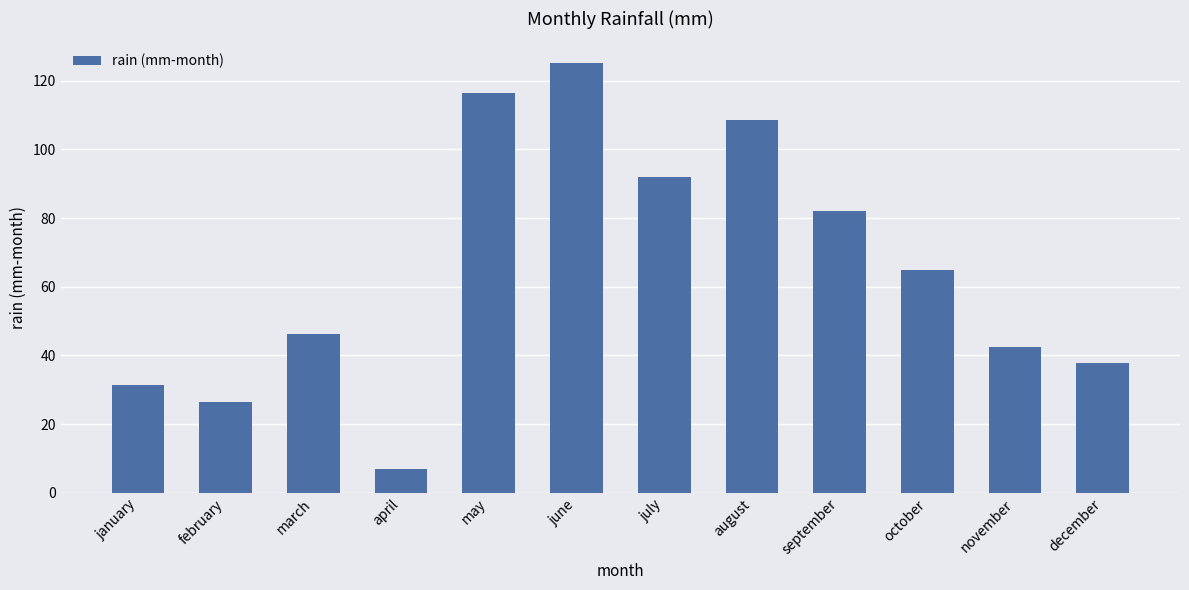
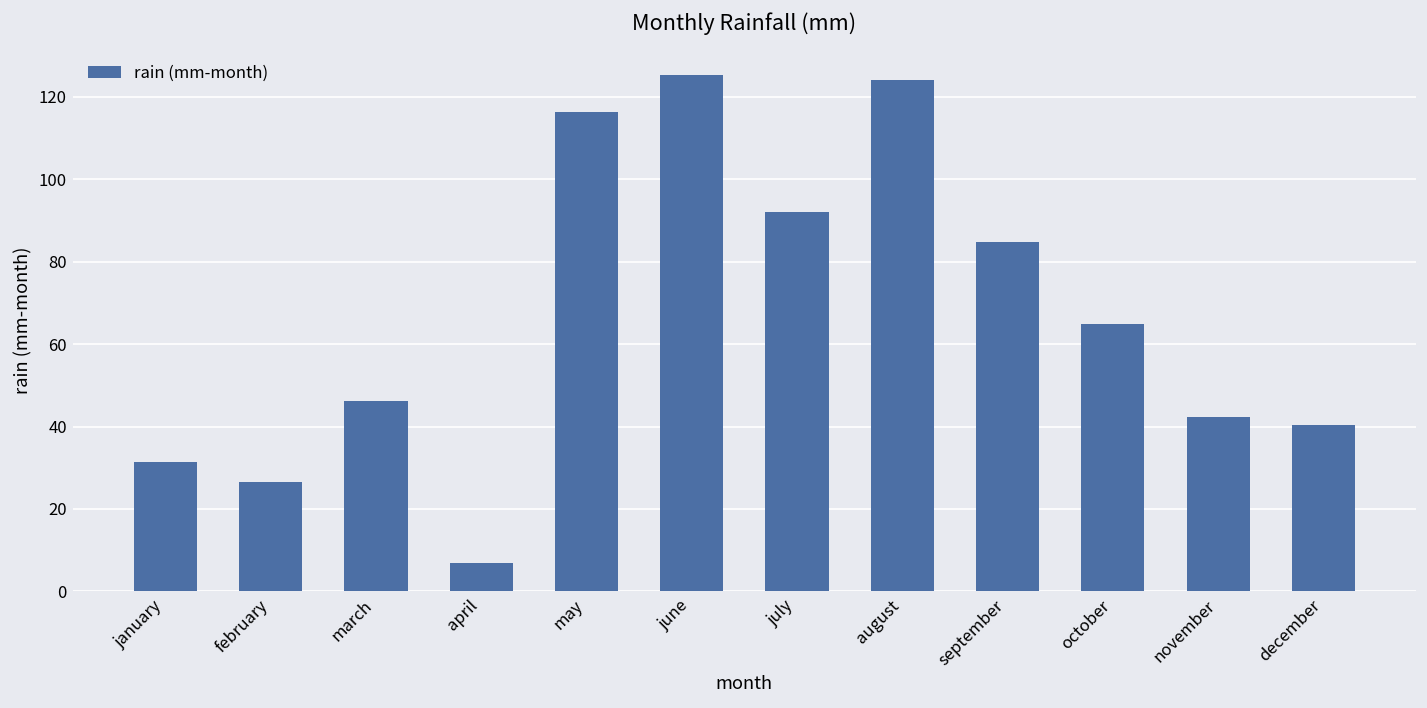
august: 109 -> 124
september: 82 -> 85
december: 38 -> 40
